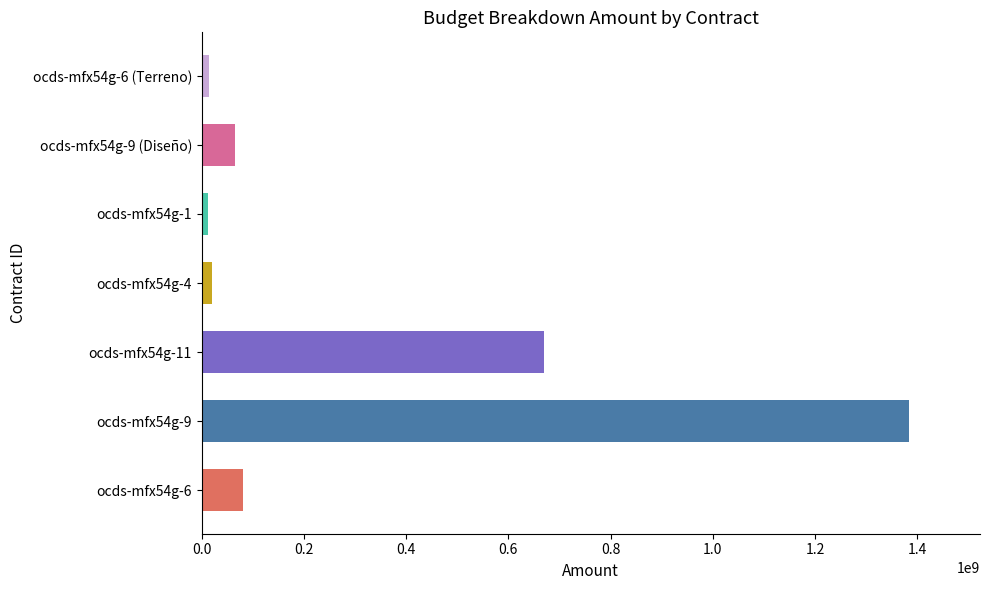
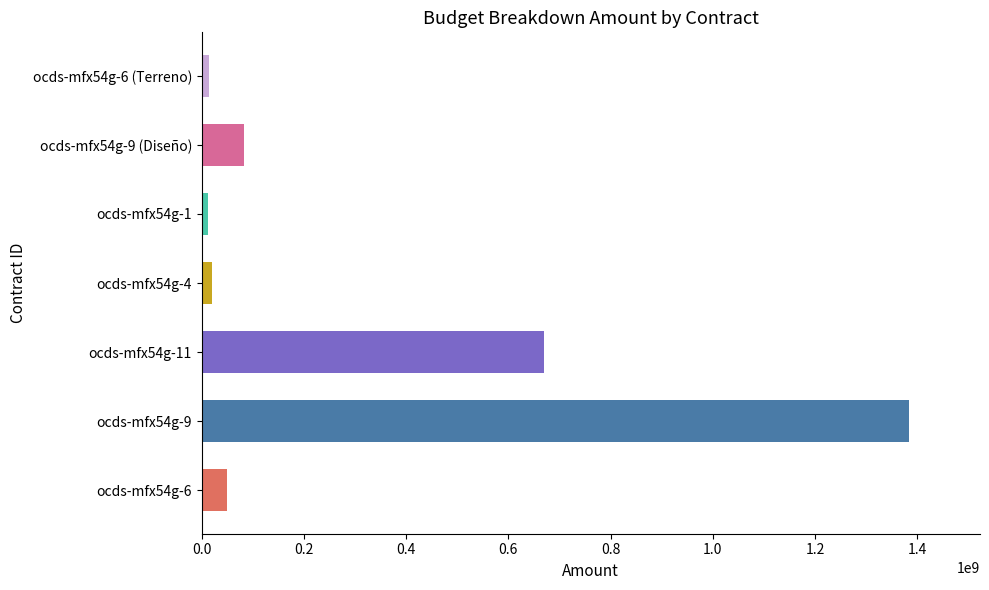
ocds-mfx54g-9 (Diseño): 70000000 -> 80000000
ocds-mfx54g-6: 80000000 -> 50000000
